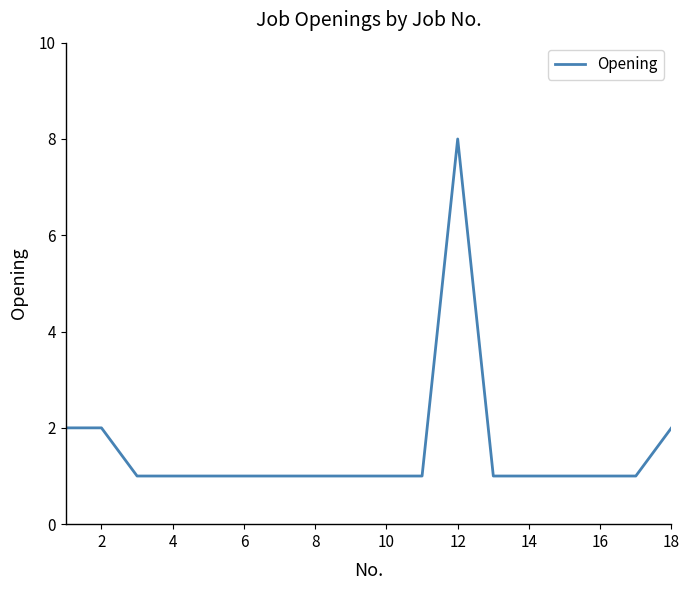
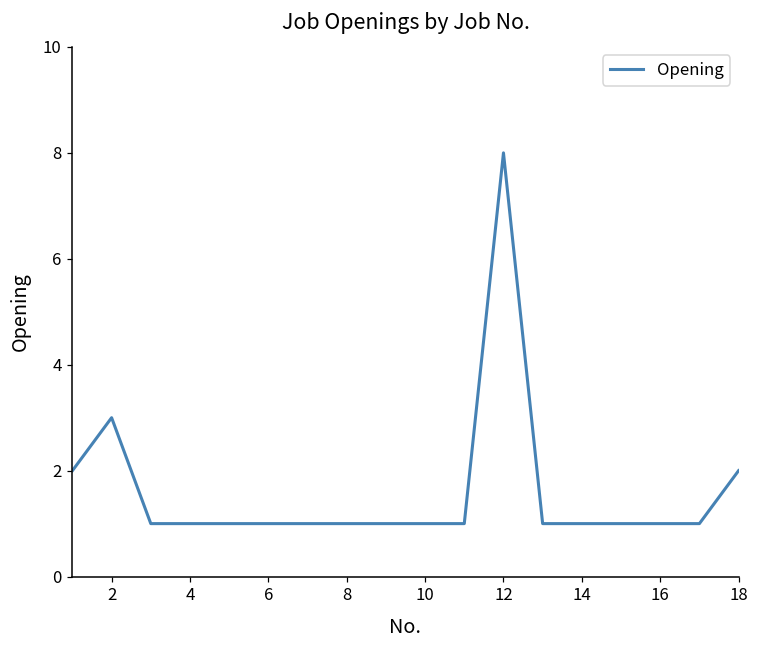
2: 2 -> 3
